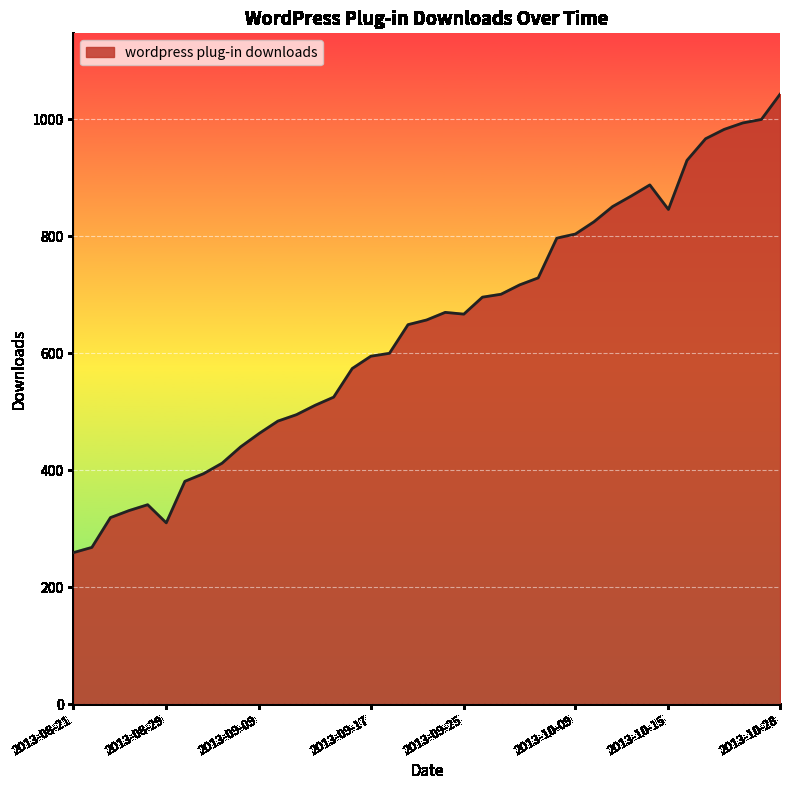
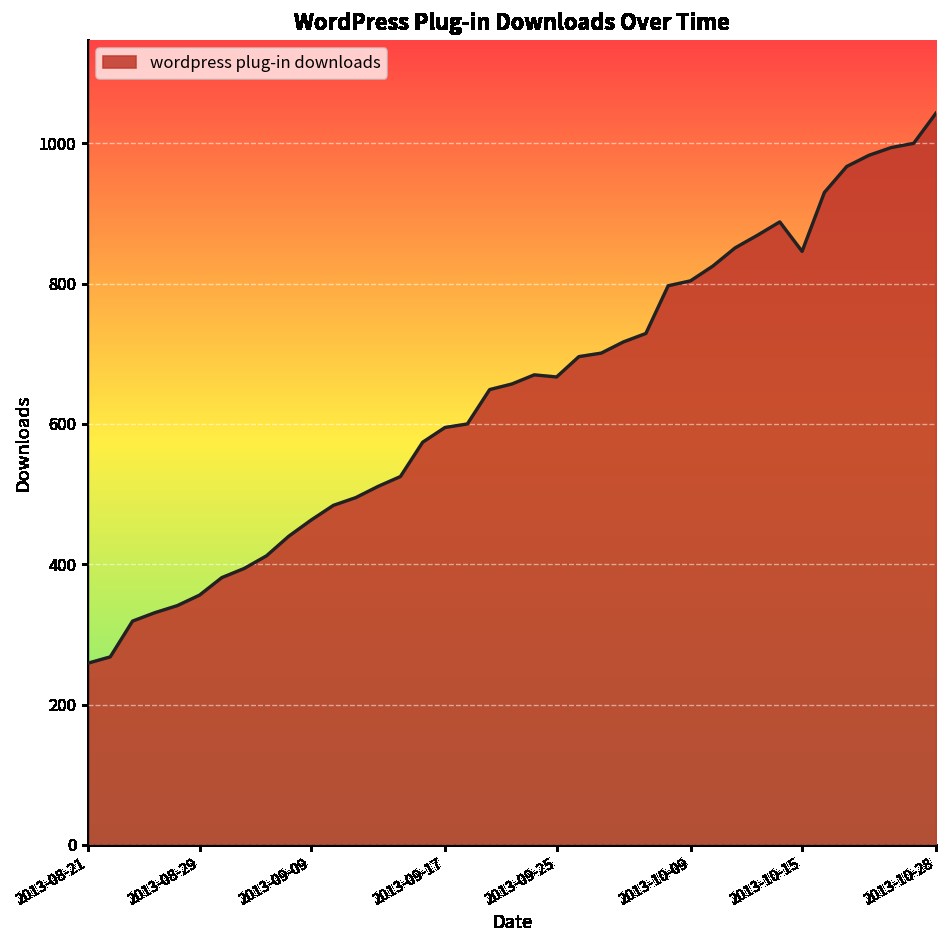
2013-08-29: 310 -> 360
